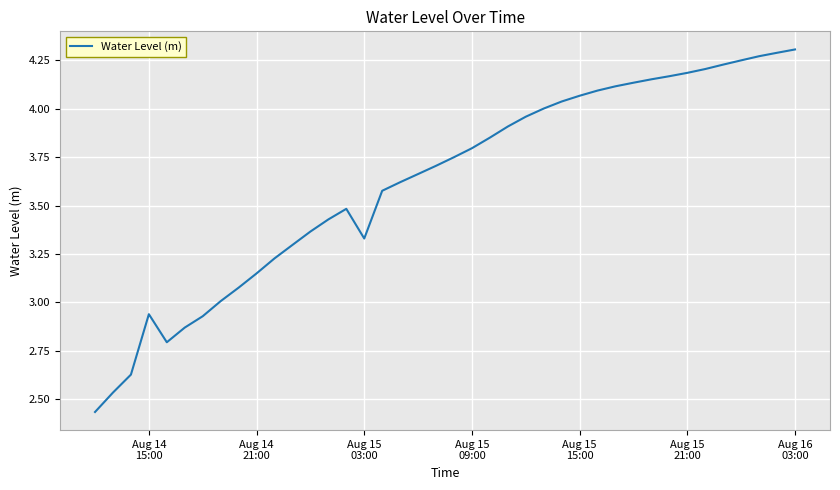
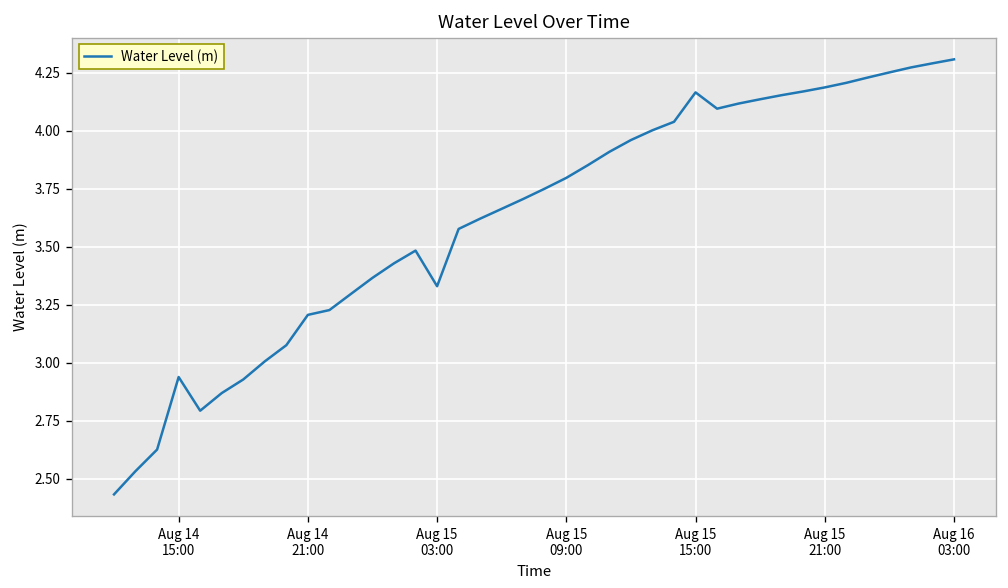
Aug 14 21:00: 3.15 -> 3.21
Aug 15 15:00: 4.07 -> 4.16
